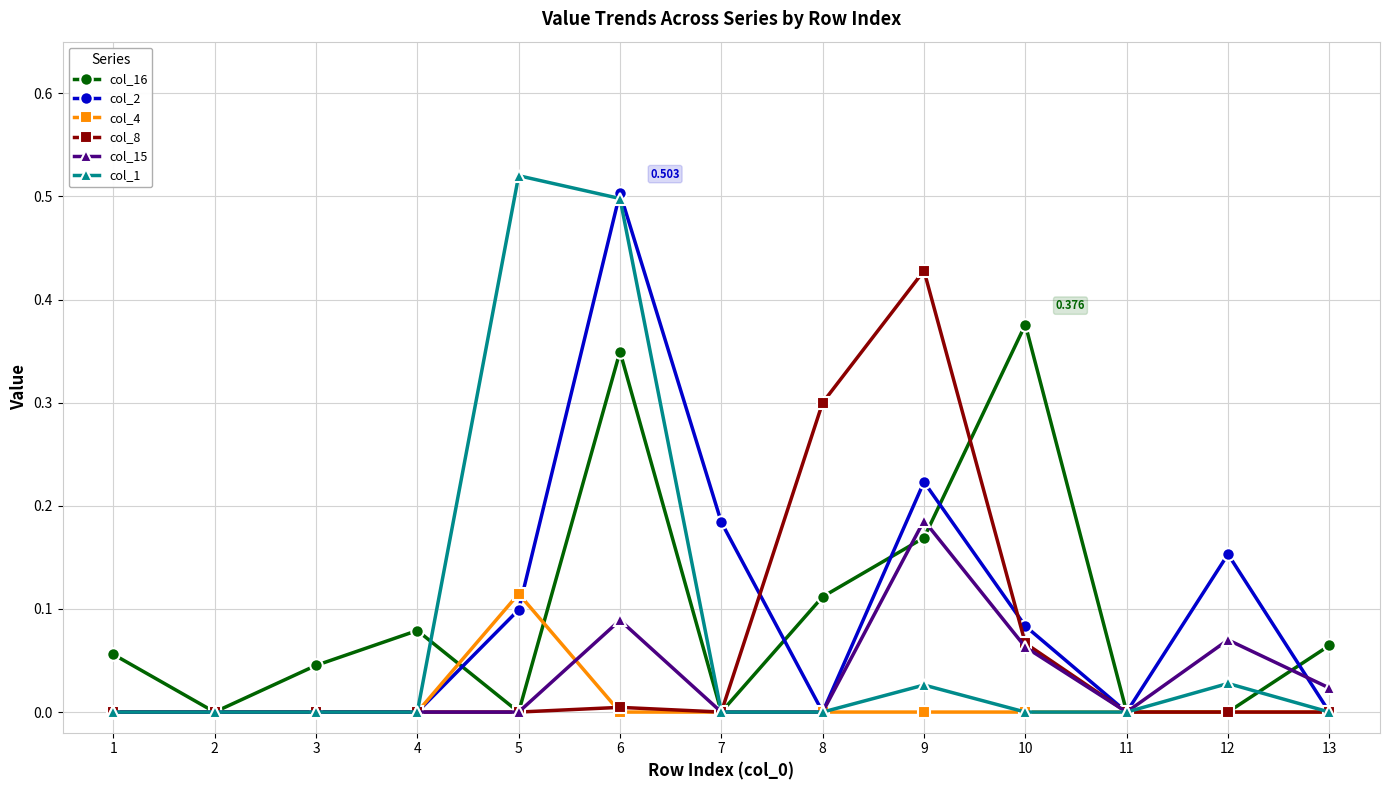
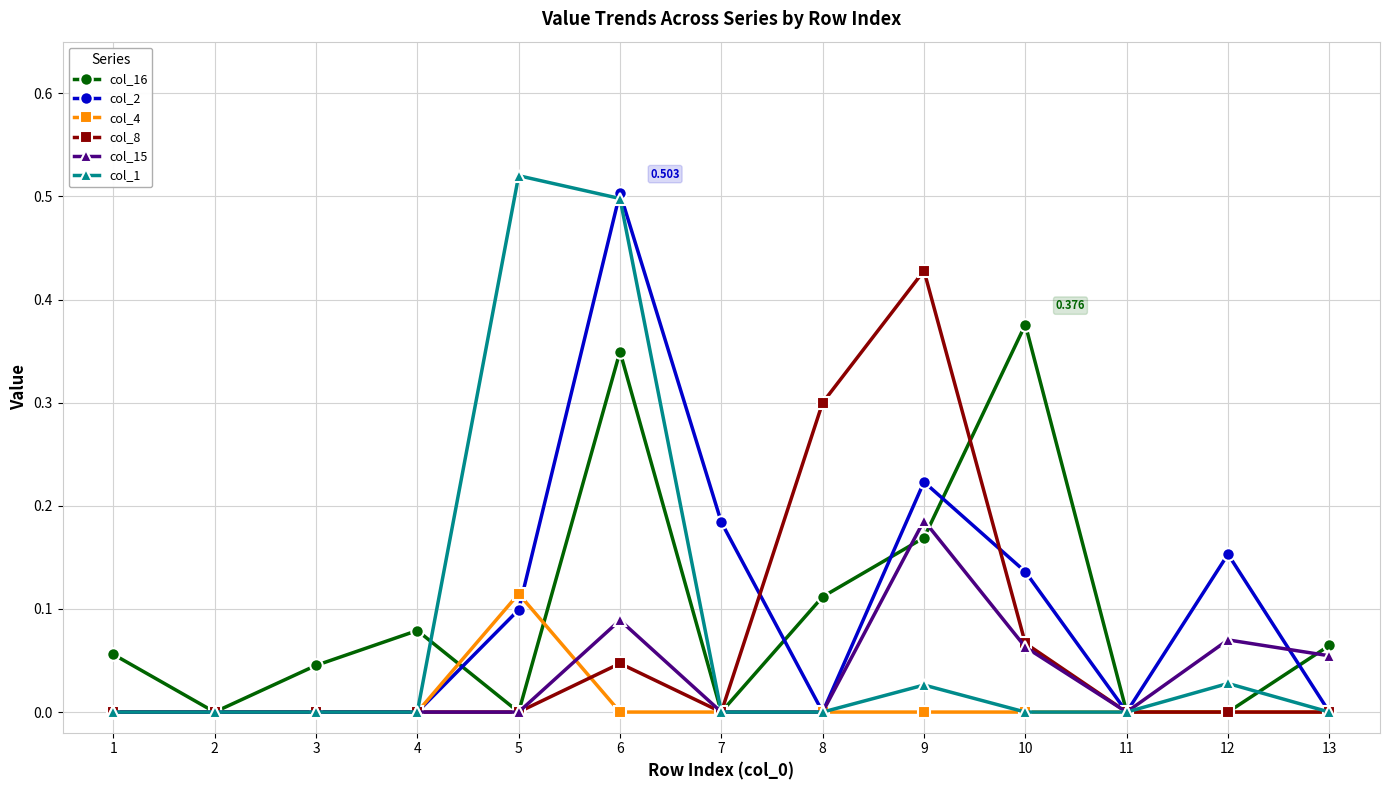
col_8, 6: 0.005 -> 0.047
col_2, 10: 0.083 -> 0.136
col_15, 13: 0.023 -> 0.055
